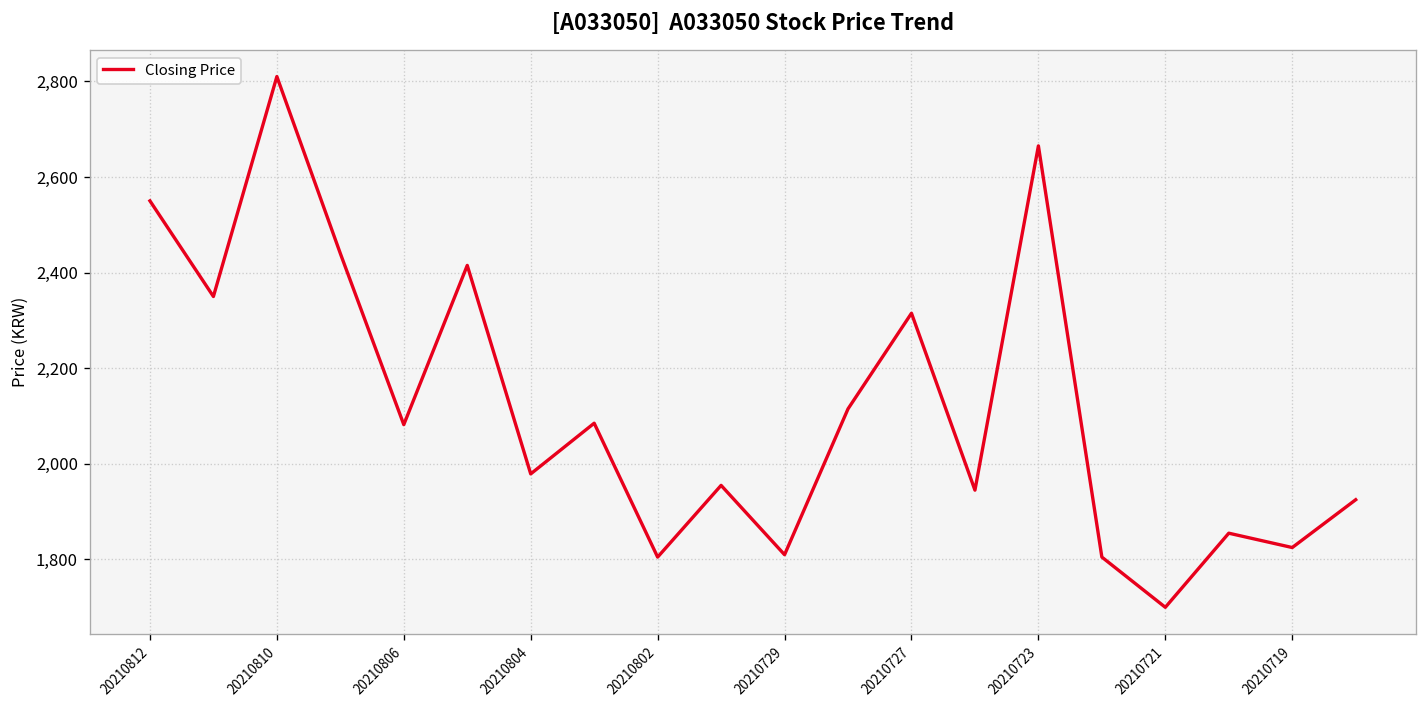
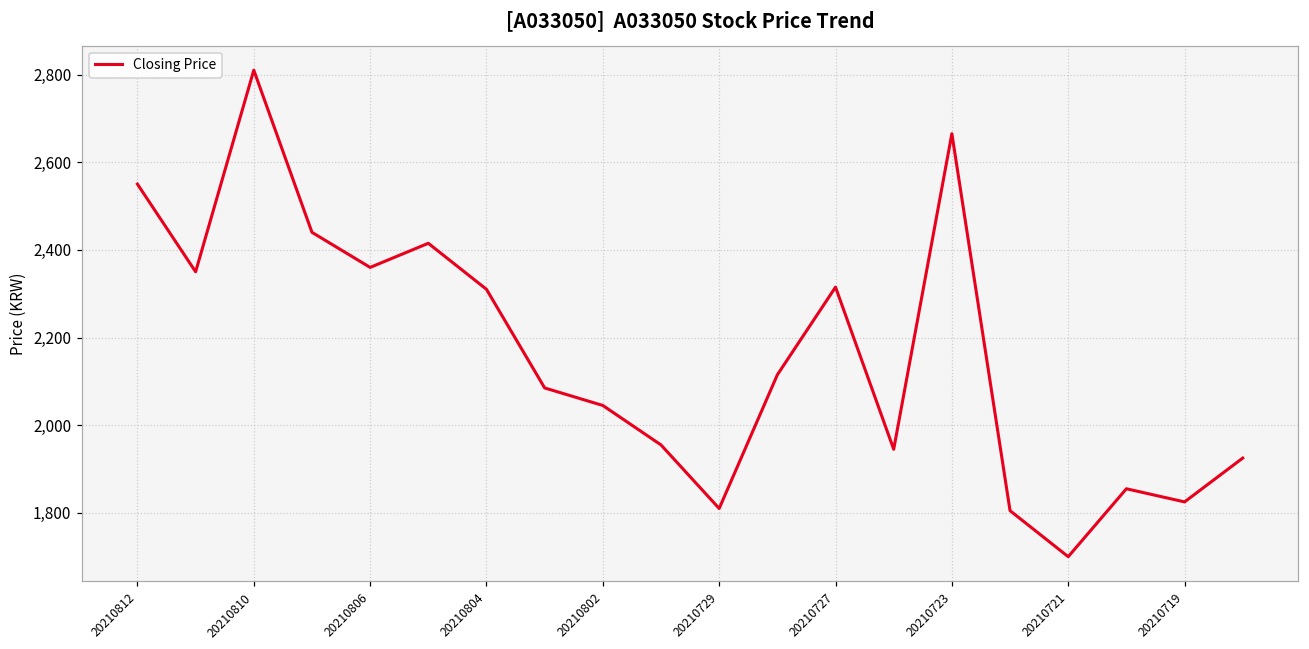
20210806: 2,080 -> 2,360
20210804: 1,980 -> 2,310
20210802: 1,810 -> 2,050
